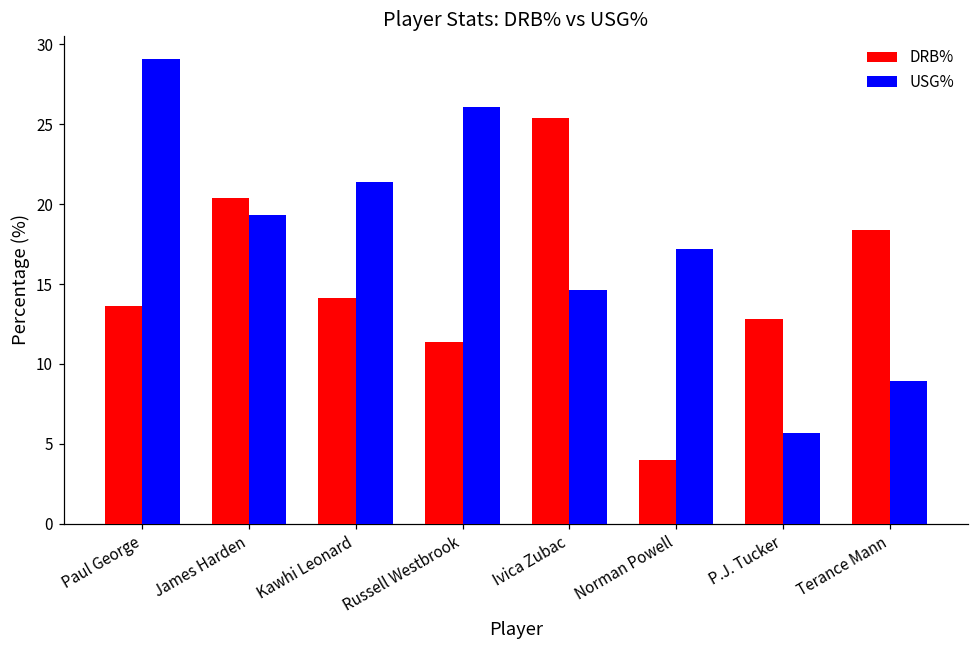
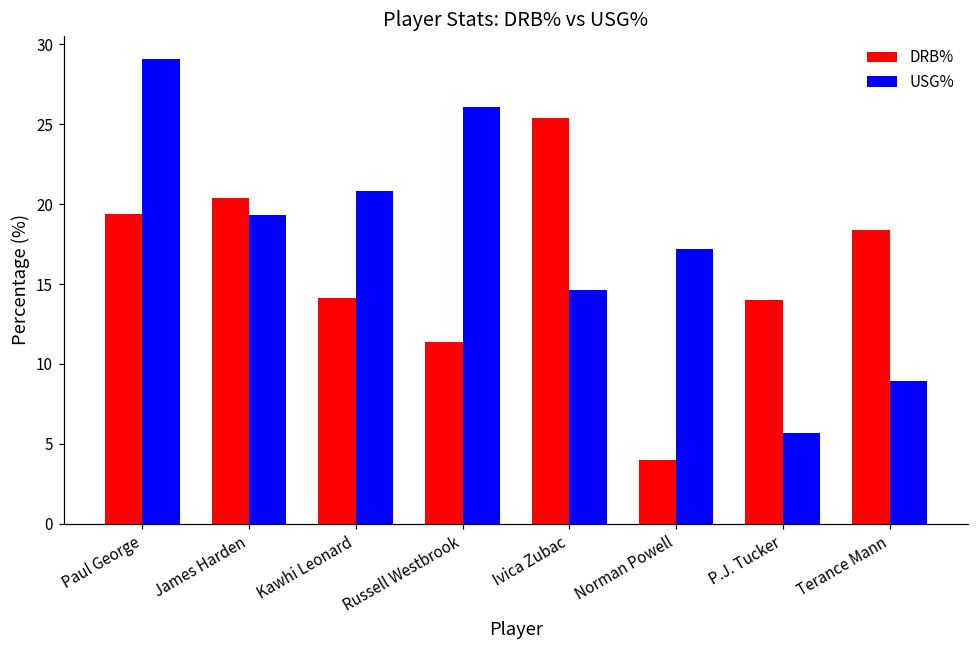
DRB%, Paul George: 13.6 -> 19.4
USG%, Kawhi Leonard: 21.4 -> 20.8
DRB%, P.J. Tucker: 12.8 -> 14.0
